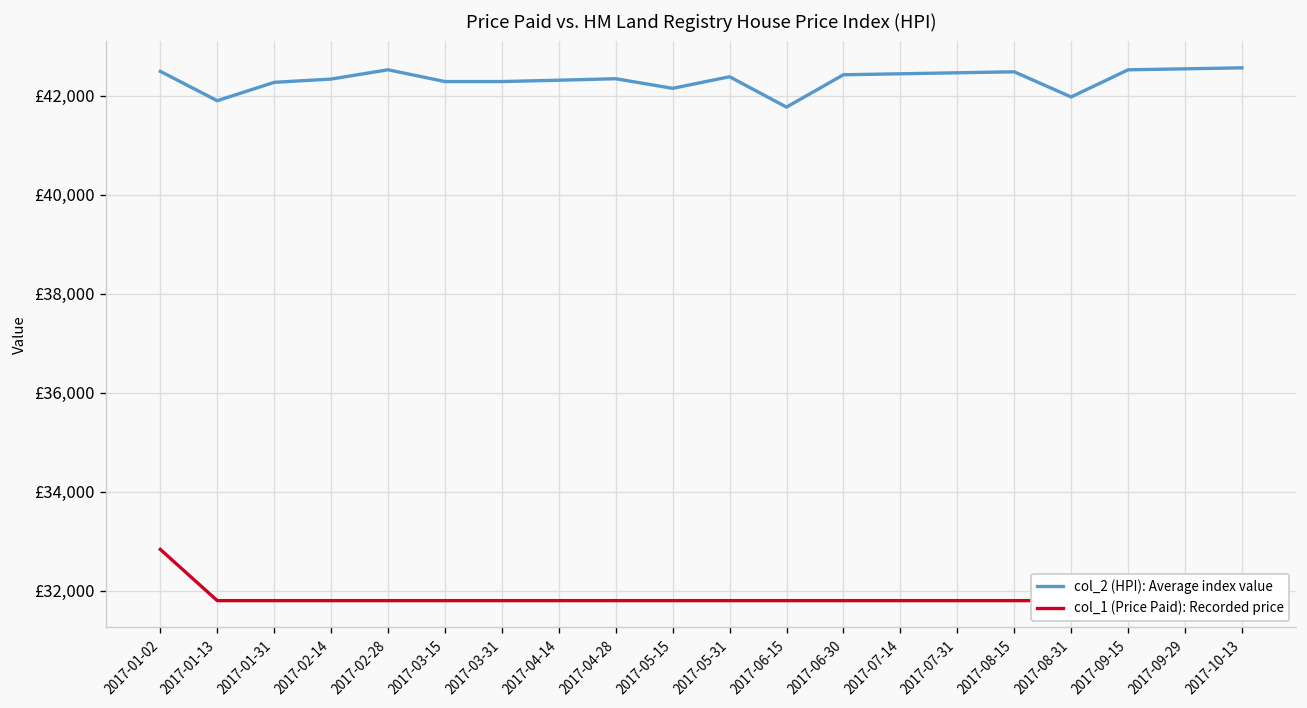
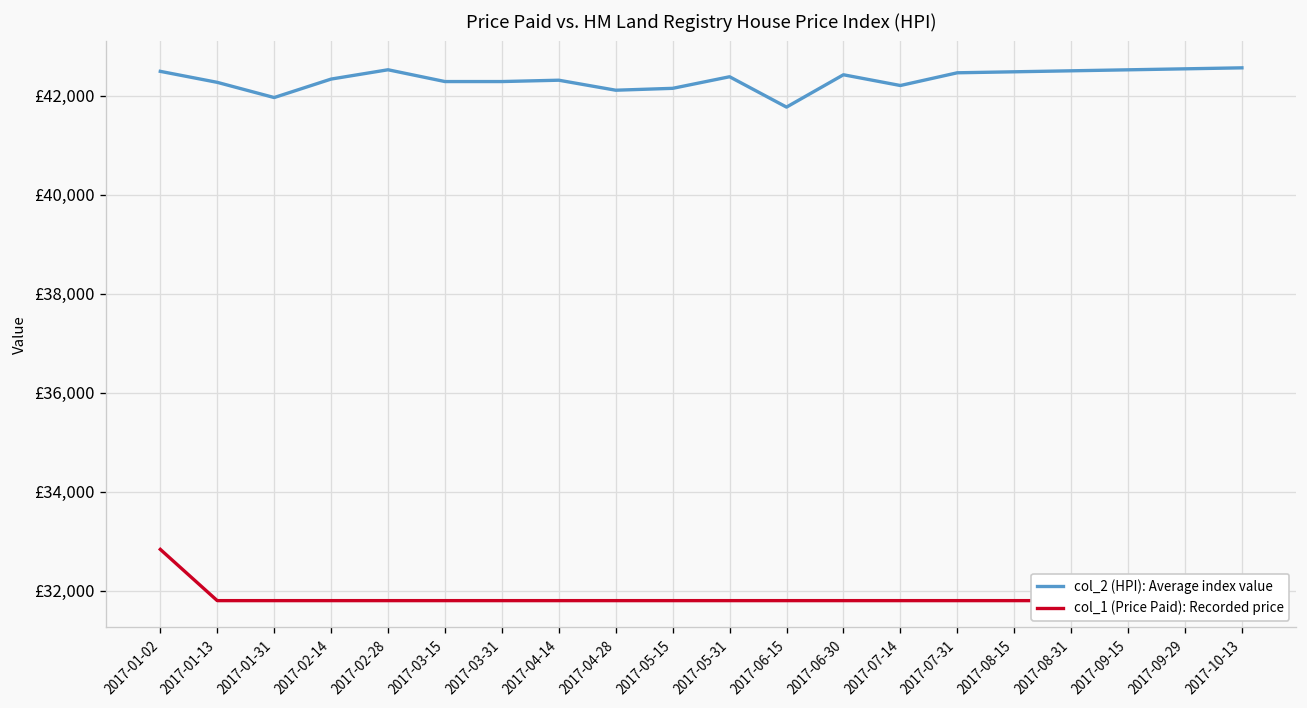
col_2 (HPI): Average index value, 2017-01-13: £41,900 -> £42,300
col_2 (HPI): Average index value, 2017-01-31: £42,300 -> £42,000
col_2 (HPI): Average index value, 2017-04-28: £42,300 -> £42,100
col_2 (HPI): Average index value, 2017-07-14: £42,400 -> £42,200
col_2 (HPI): Average index value, 2017-08-31: £42,000 -> £42,500
